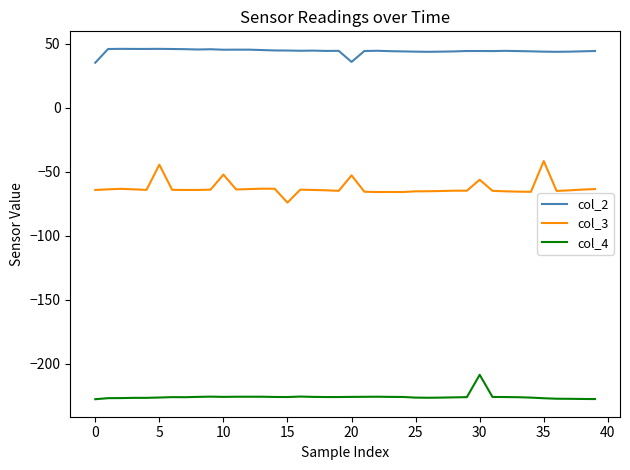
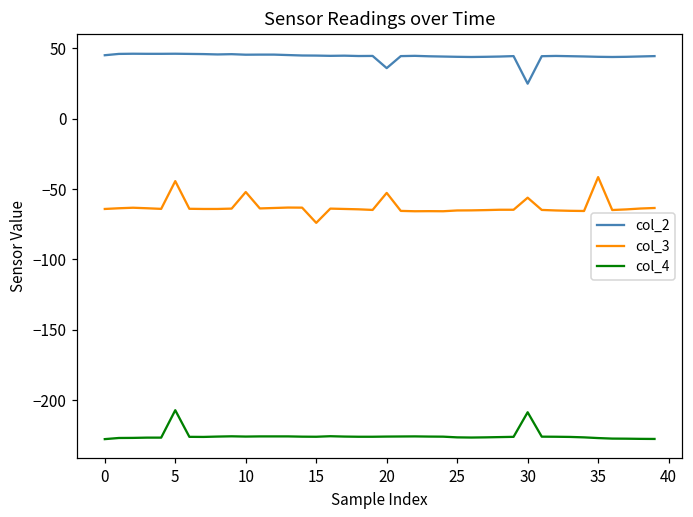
col_2, 0: 35 -> 45
col_4, 5: -226 -> -207
col_2, 30: 44 -> 25
